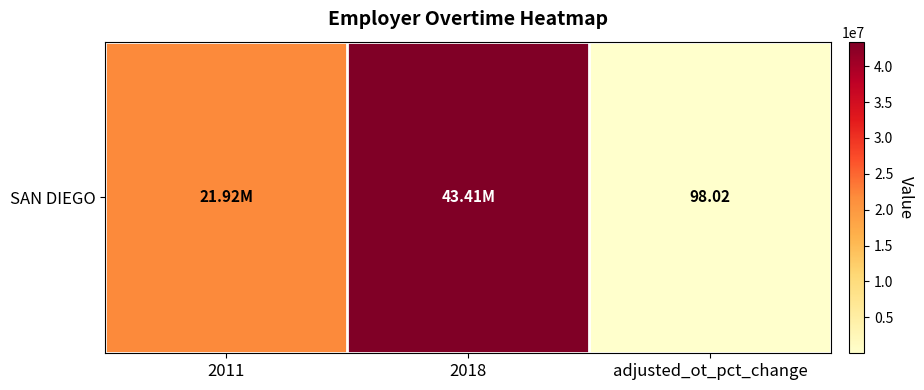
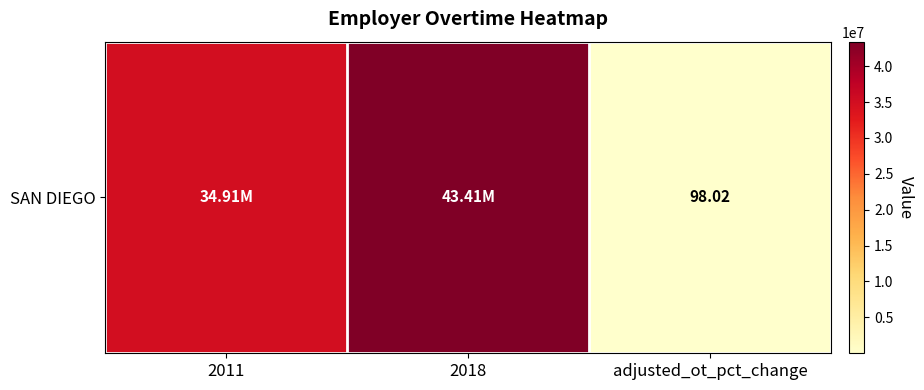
SAN DIEGO, 2011: 21.92M -> 34.91M
